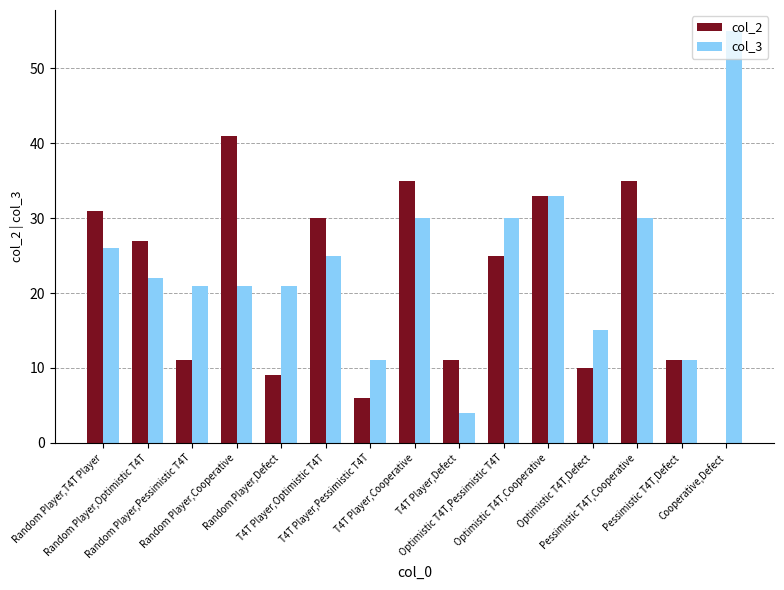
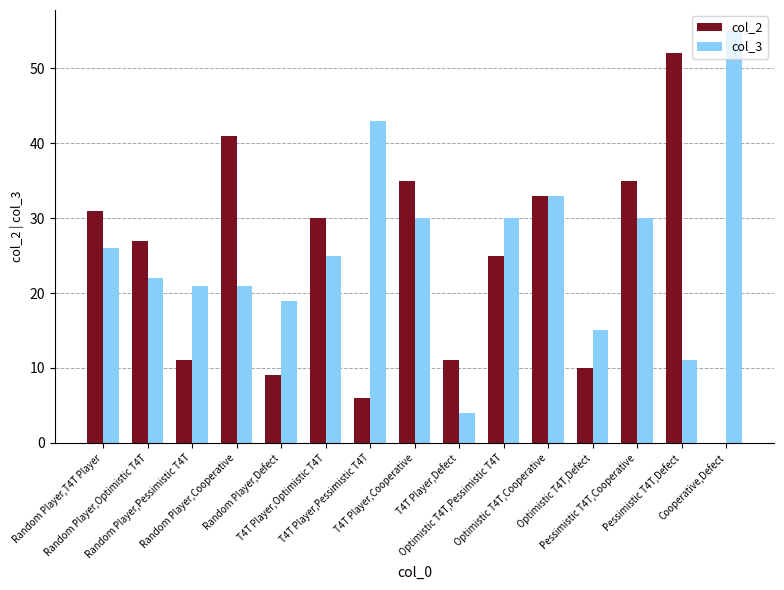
col_3, Random Player,Defect: 21 -> 19
col_3, T4T Player,Pessimistic T4T: 11 -> 43
col_2, Pessimistic T4T,Defect: 11 -> 52
